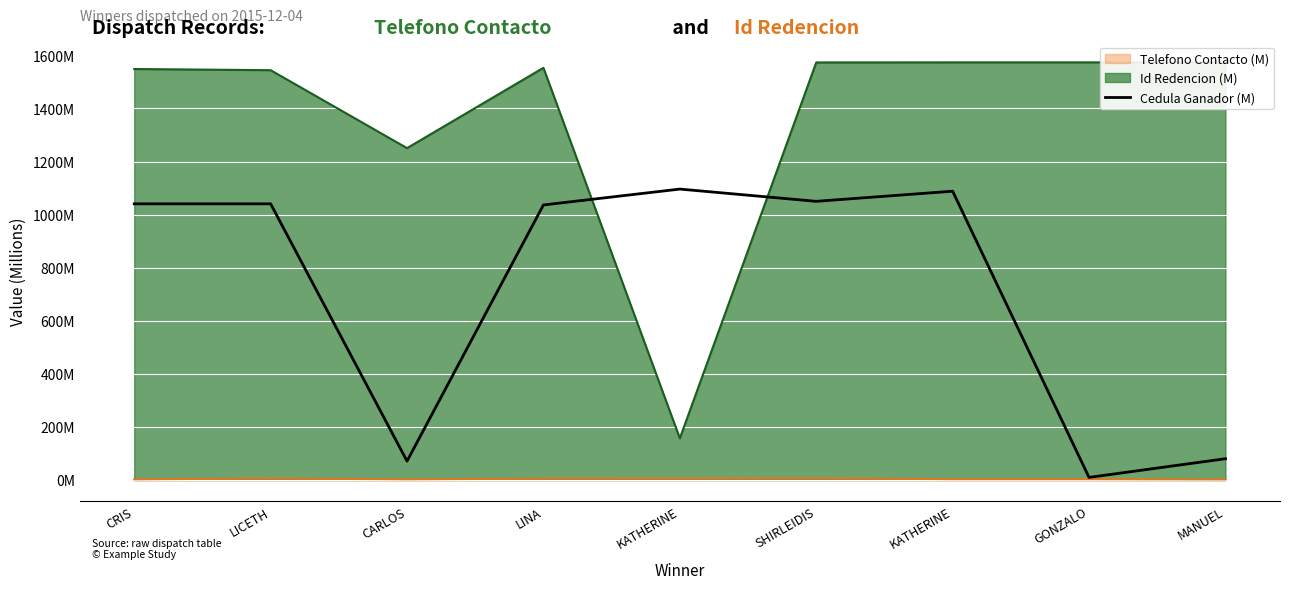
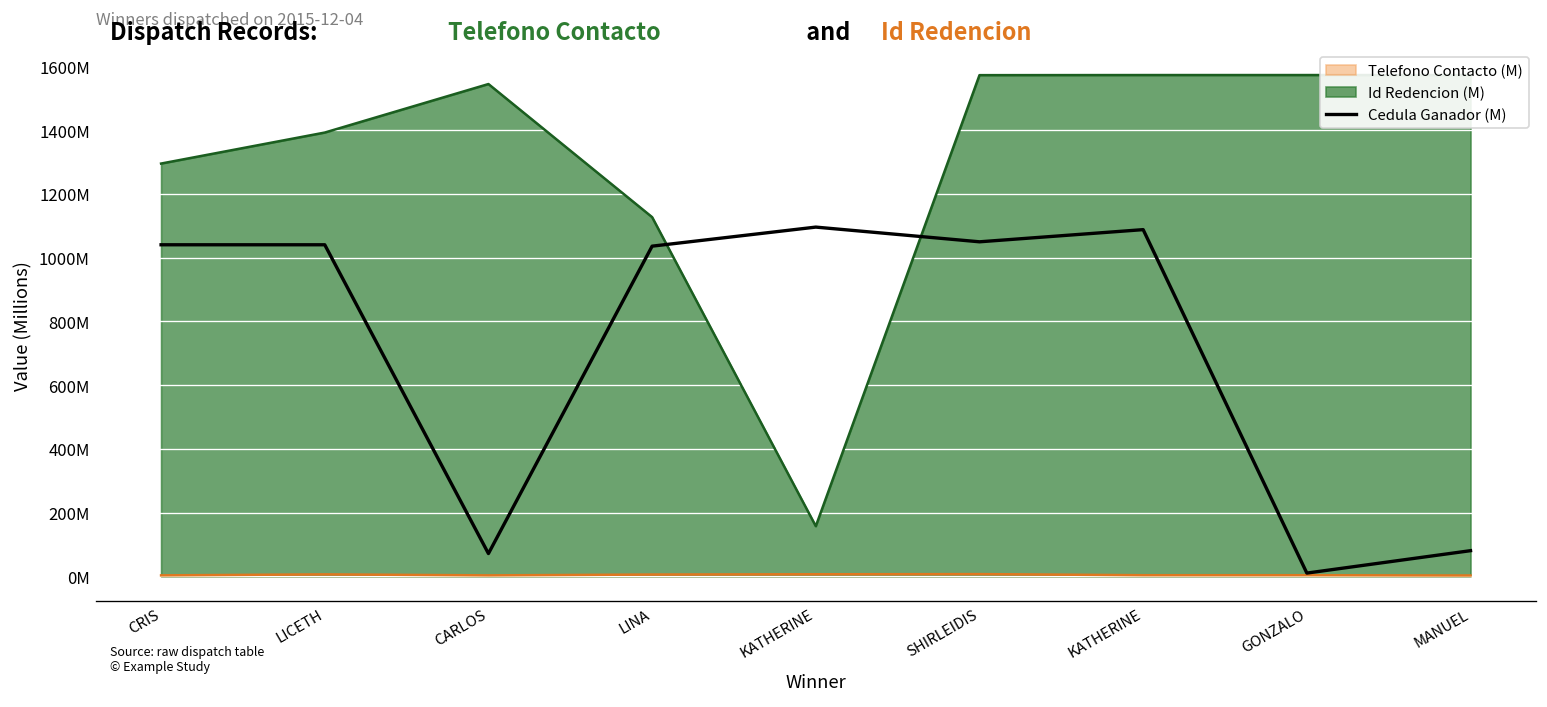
Id Redencion (M), CRIS: 1550000000 -> 1300000000
Id Redencion (M), LICETH: 1540000000 -> 1390000000
Id Redencion (M), CARLOS: 1250000000 -> 1550000000
Id Redencion (M), LINA: 1550000000 -> 1130000000
